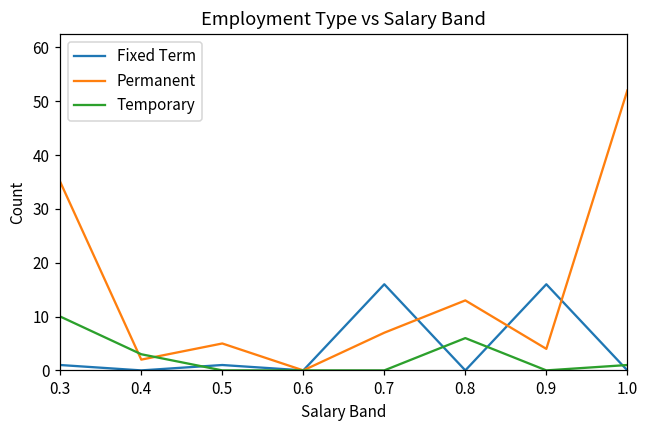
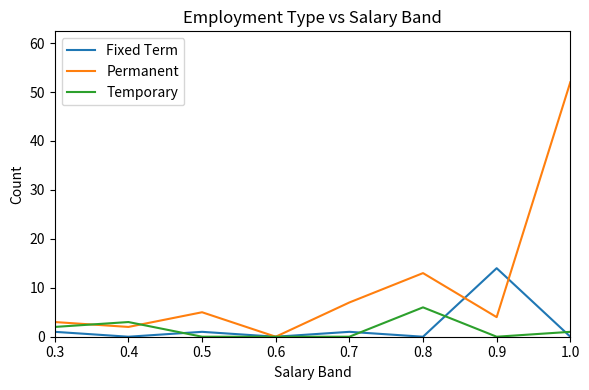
Permanent, 0.3: 35 -> 3
Temporary, 0.3: 10 -> 2
Fixed Term, 0.7: 16 -> 1
Fixed Term, 0.9: 16 -> 14
